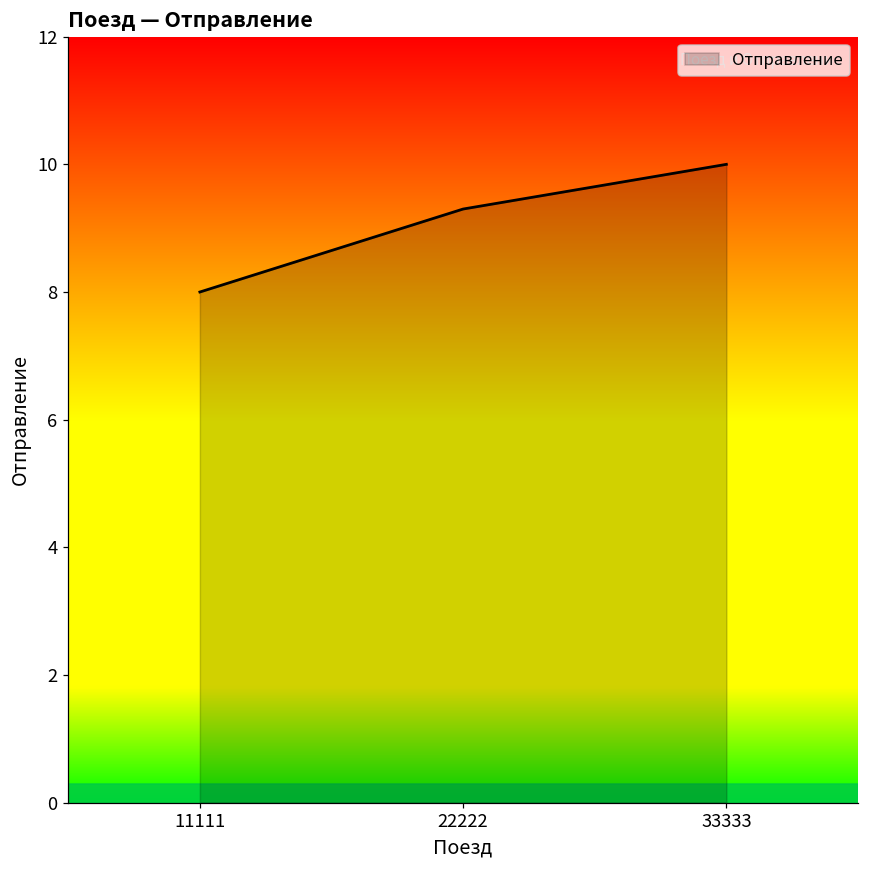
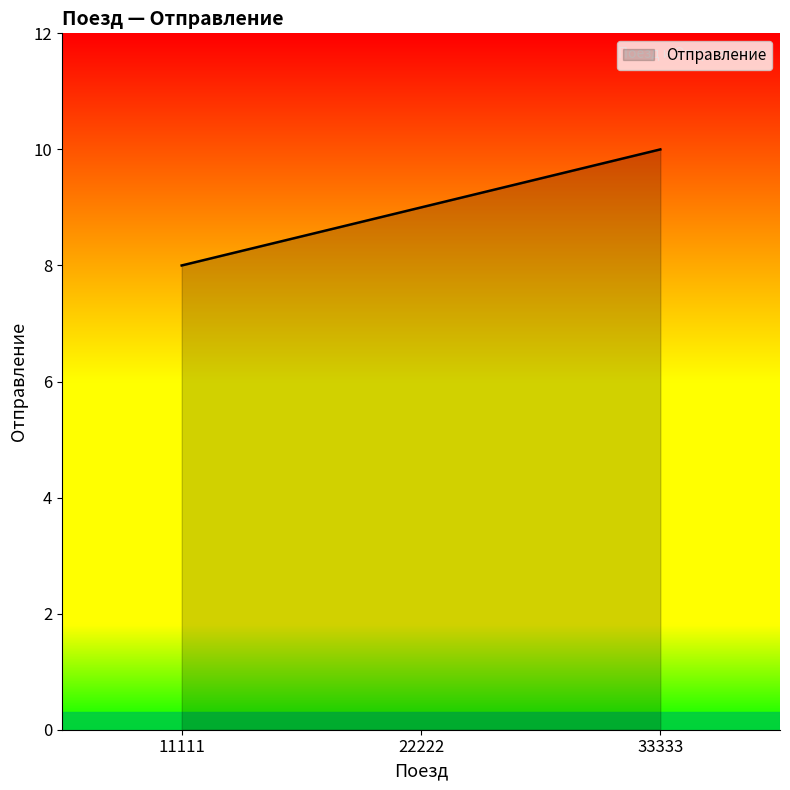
22222: 9.3 -> 9.0
